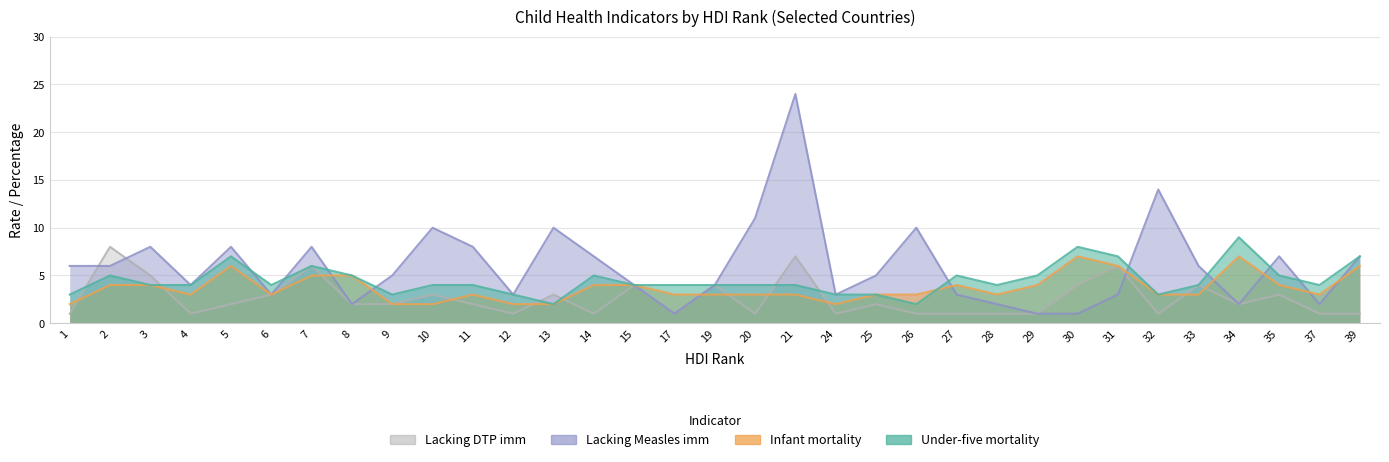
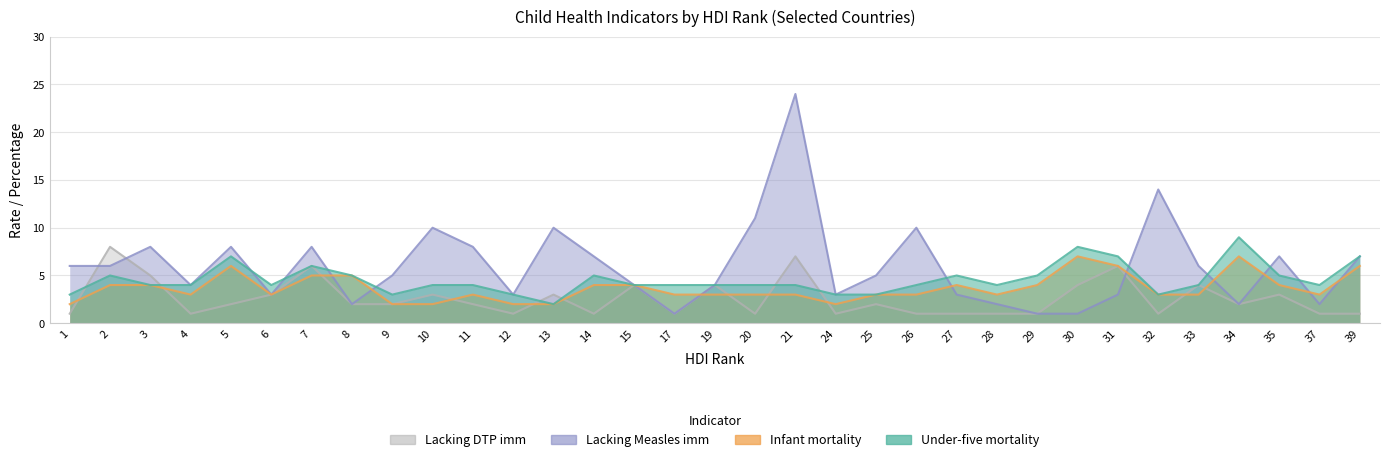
Under-five mortality, 26: 2 -> 4
